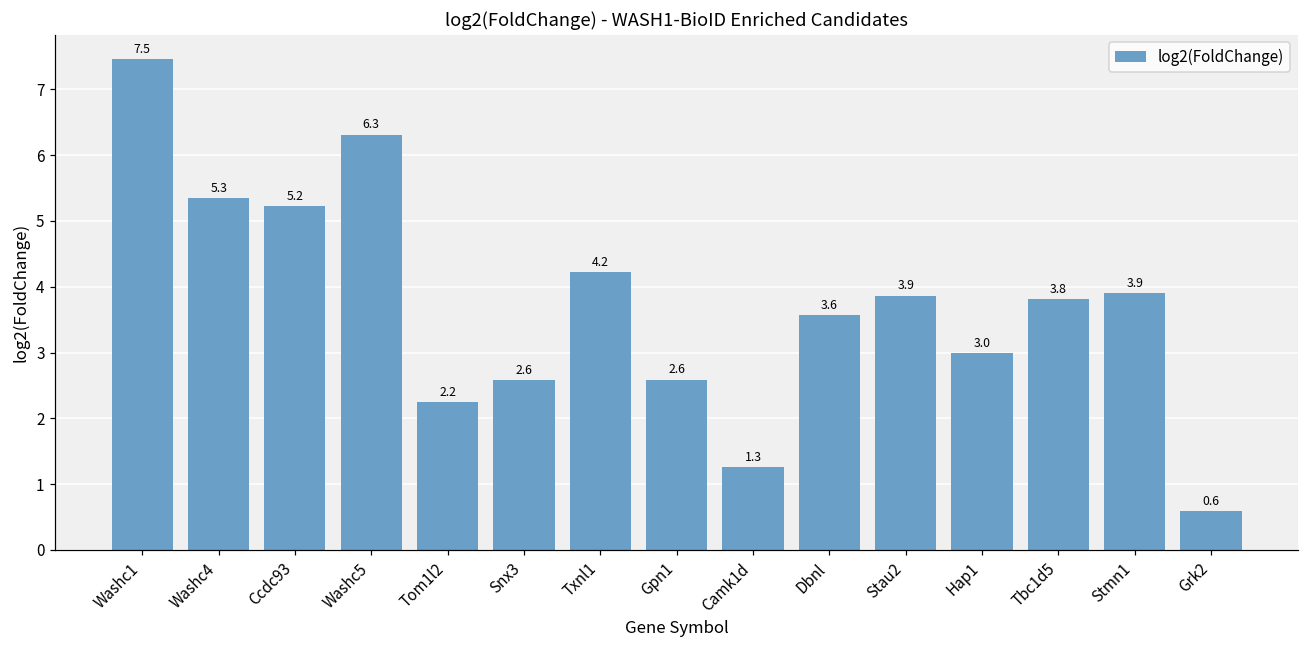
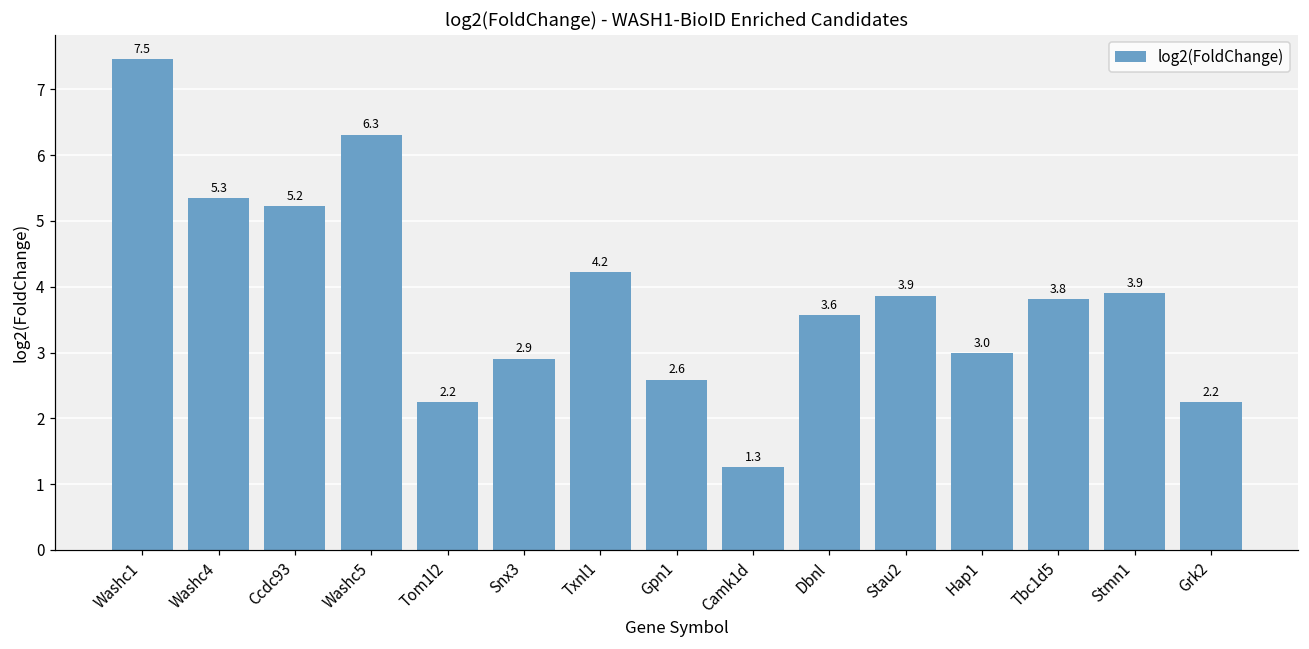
Snx3: 2.6 -> 2.9
Grk2: 0.6 -> 2.2
